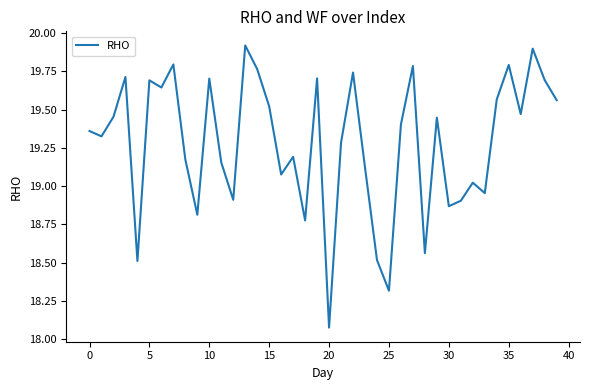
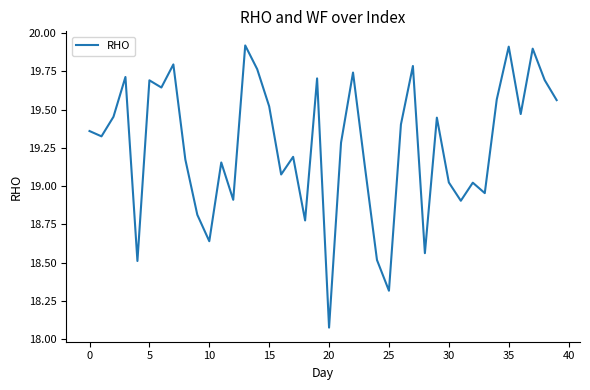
10: 19.70 -> 18.64
30: 18.87 -> 19.02
35: 19.79 -> 19.91
